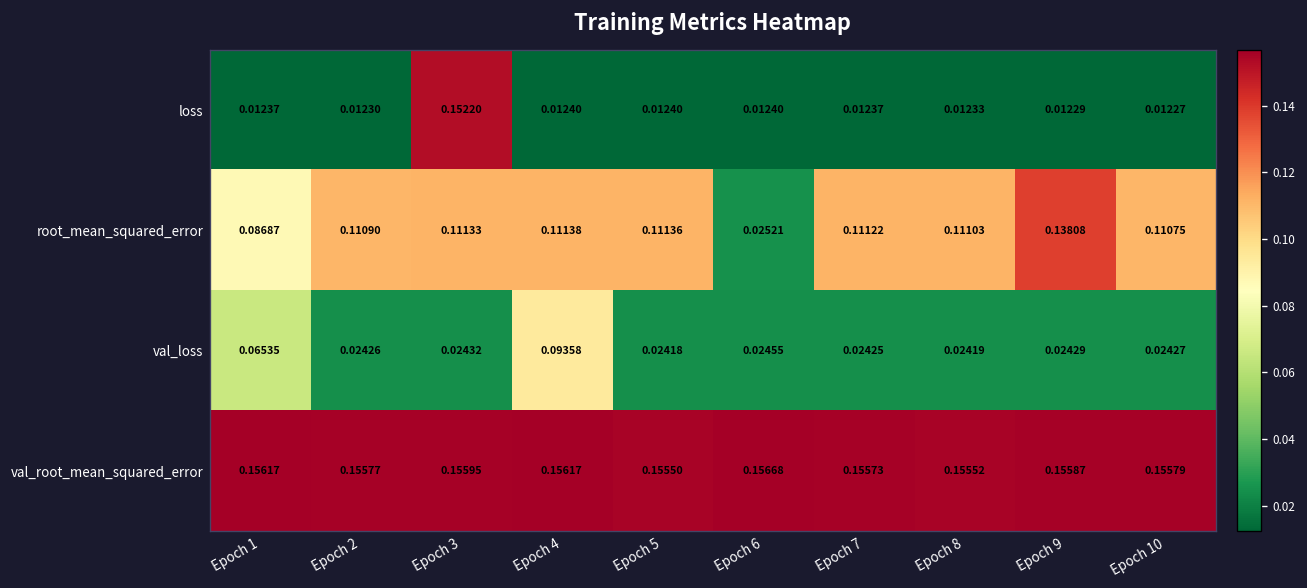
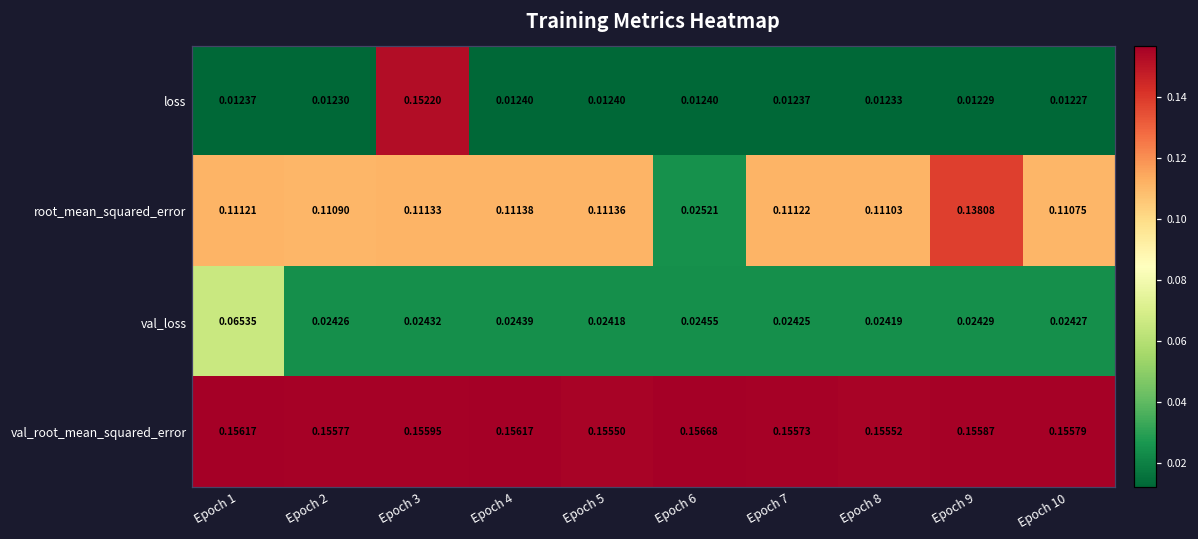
root_mean_squared_error, Epoch 1: 0.08687 -> 0.11121
val_loss, Epoch 4: 0.09358 -> 0.02439
